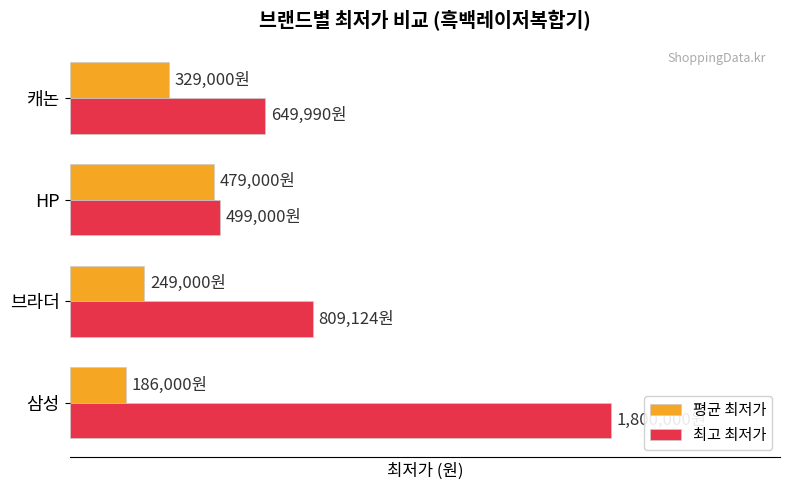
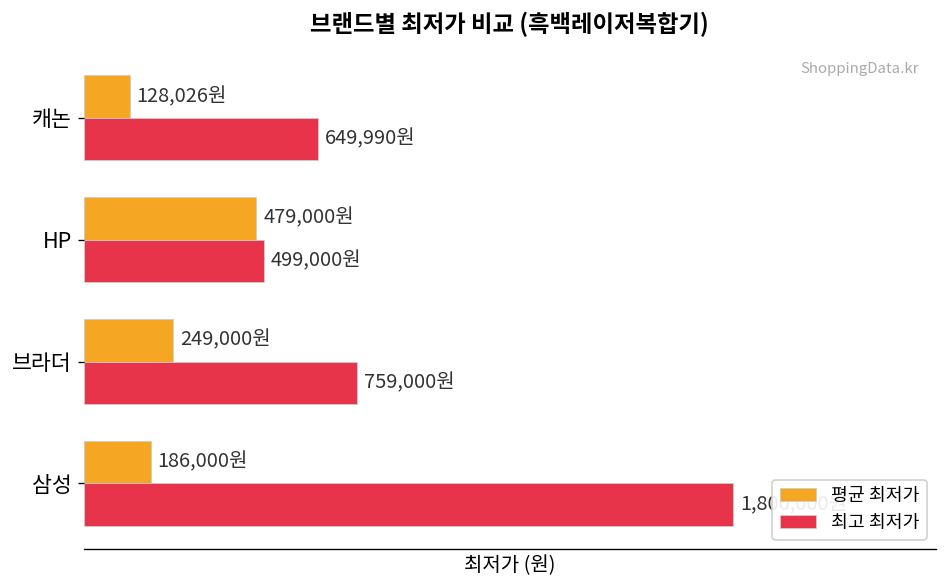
평균 최저가, 캐논: 329,000원 -> 128,026원
최고 최저가, 브라더: 809,124원 -> 759,000원
